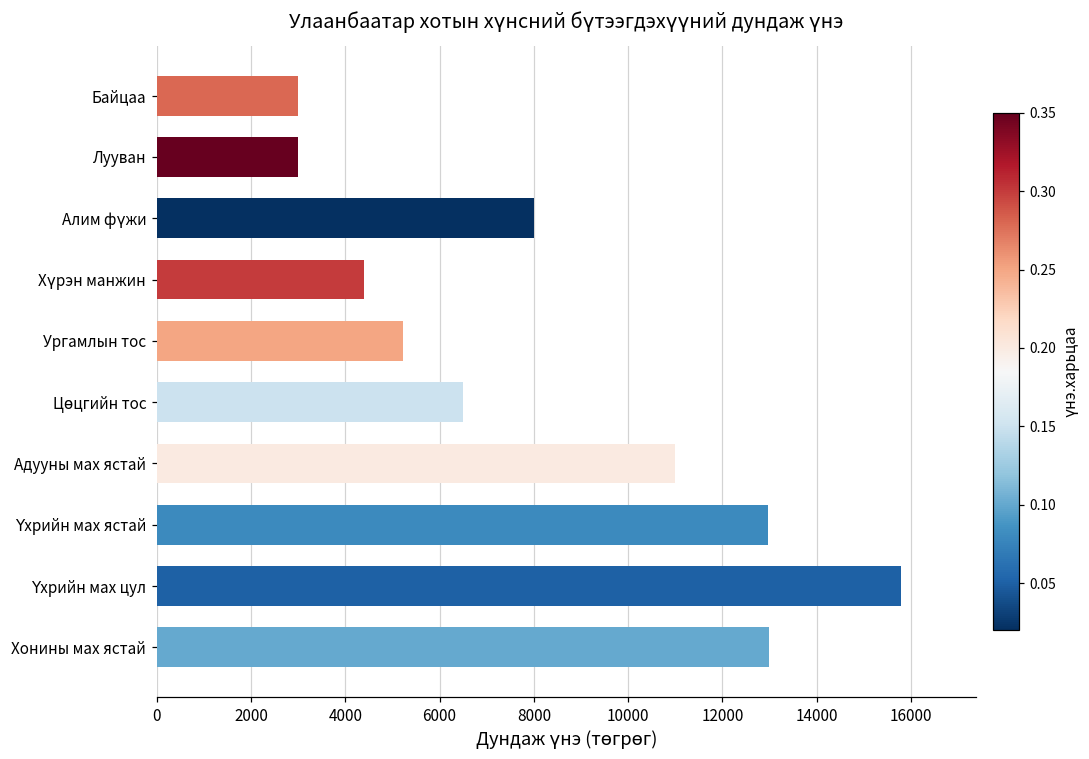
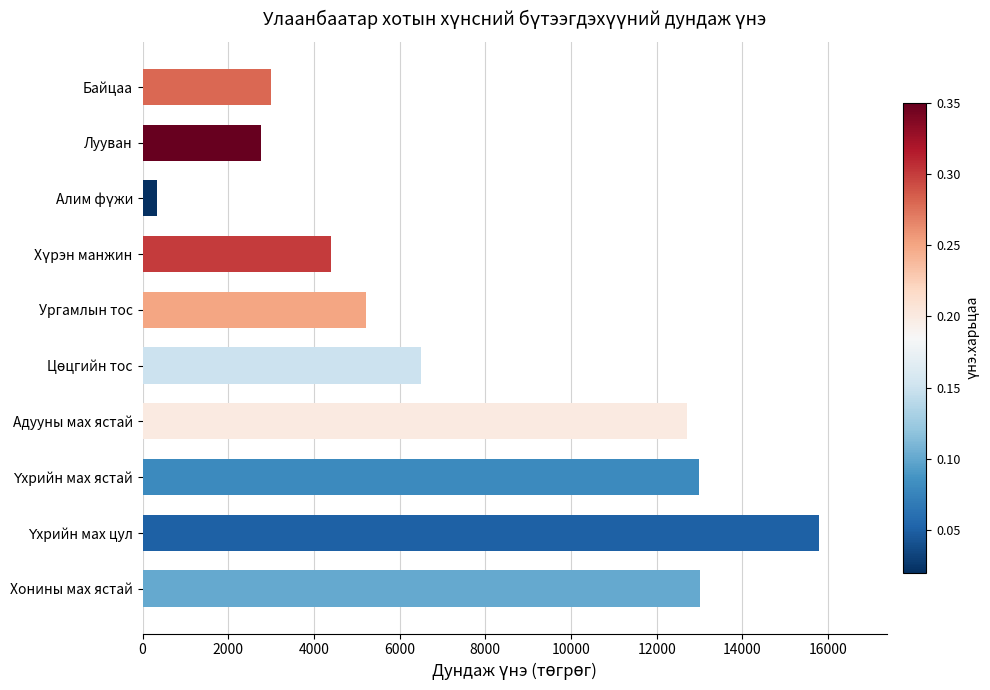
Лууван: 3000 -> 2800
Алим фүжи: 8000 -> 300
Адууны мах ястай: 11000 -> 12700
